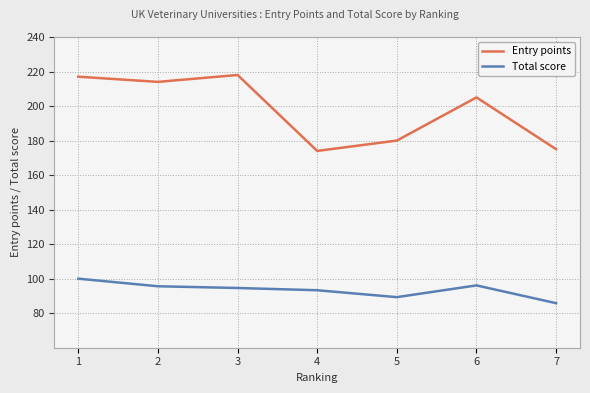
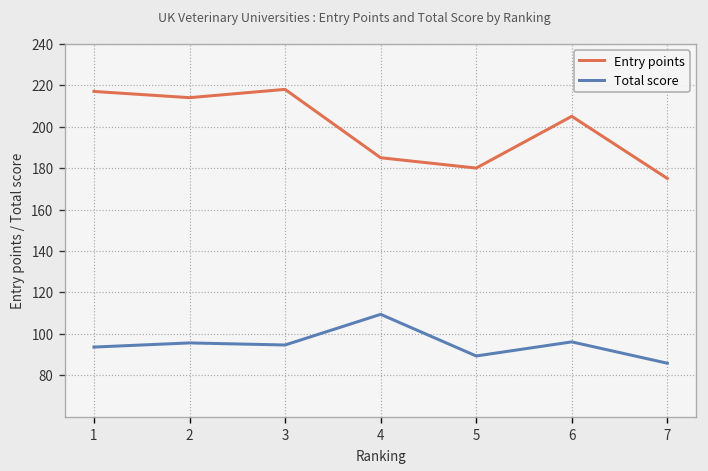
Total score, 1: 100 -> 94
Entry points, 4: 174 -> 185
Total score, 4: 93 -> 109
